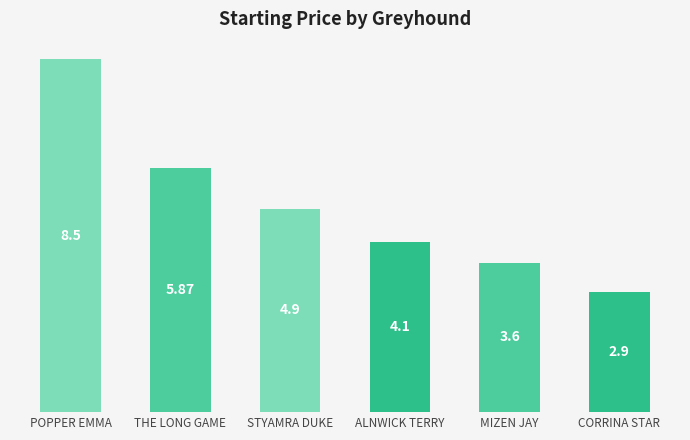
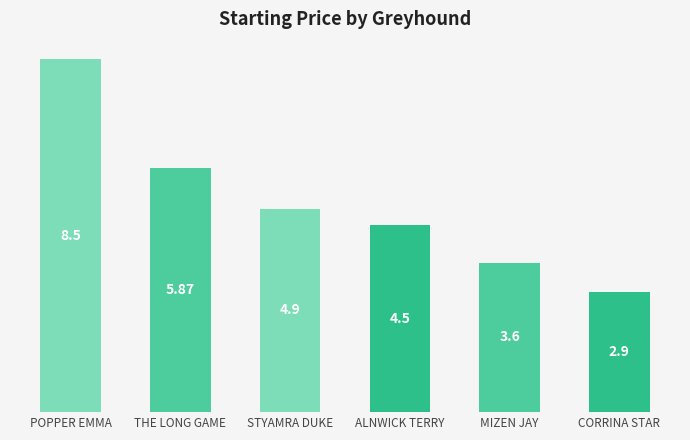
ALNWICK TERRY: 4.1 -> 4.5
